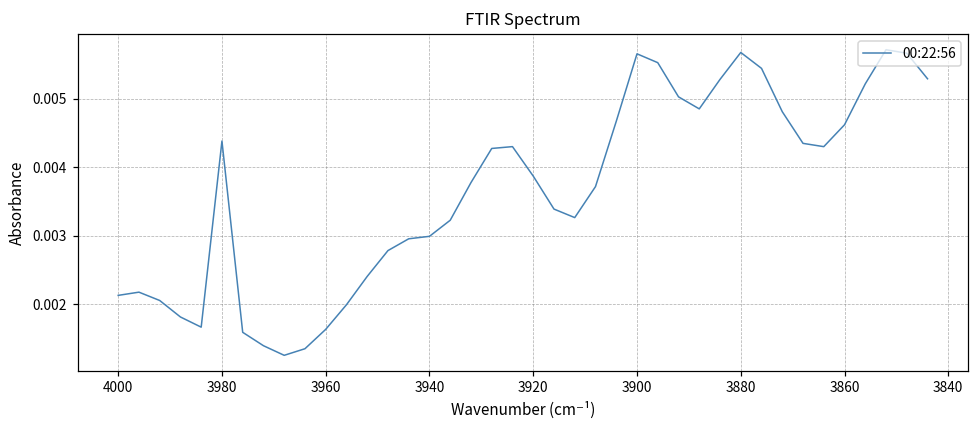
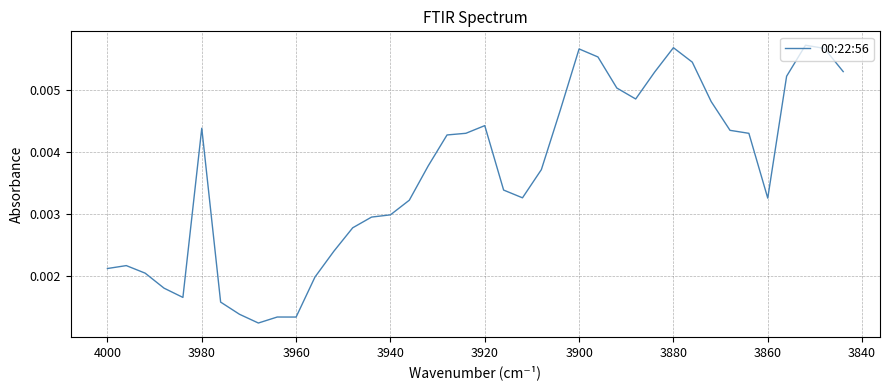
3960: 0.0016 -> 0.0013
3920: 0.0039 -> 0.0044
3860: 0.0046 -> 0.0033
